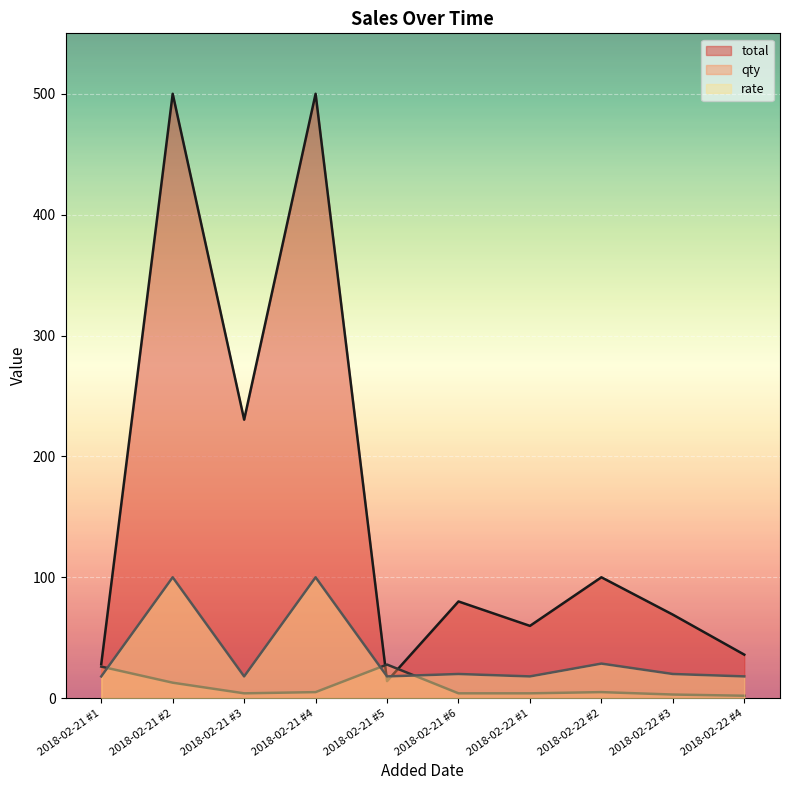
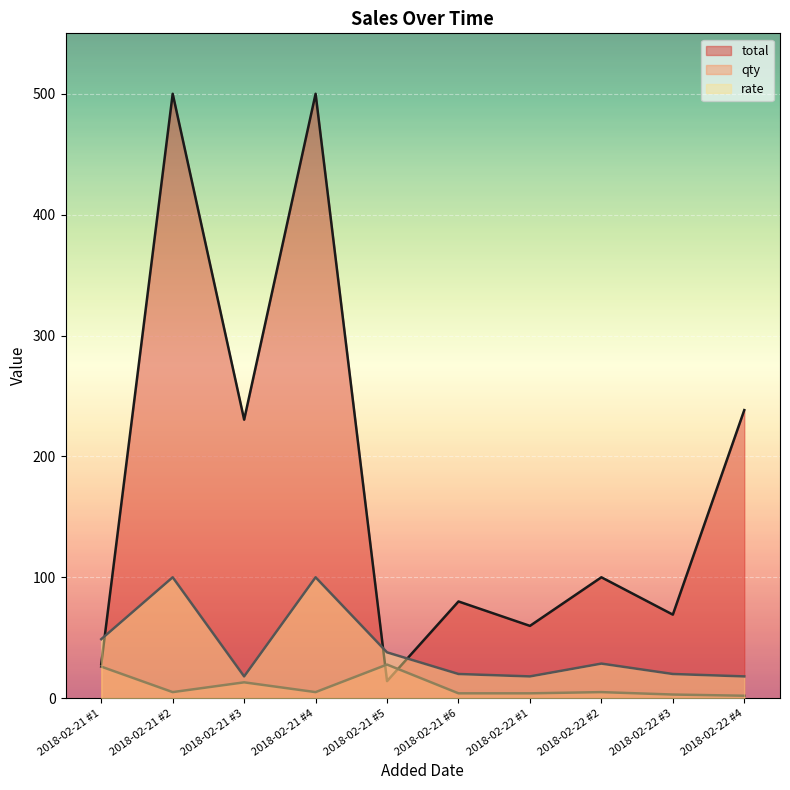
rate, 2018-02-21 #1: 18 -> 49
qty, 2018-02-21 #2: 13 -> 5
qty, 2018-02-21 #3: 4 -> 13
rate, 2018-02-21 #5: 18 -> 38
total, 2018-02-22 #4: 36 -> 238
